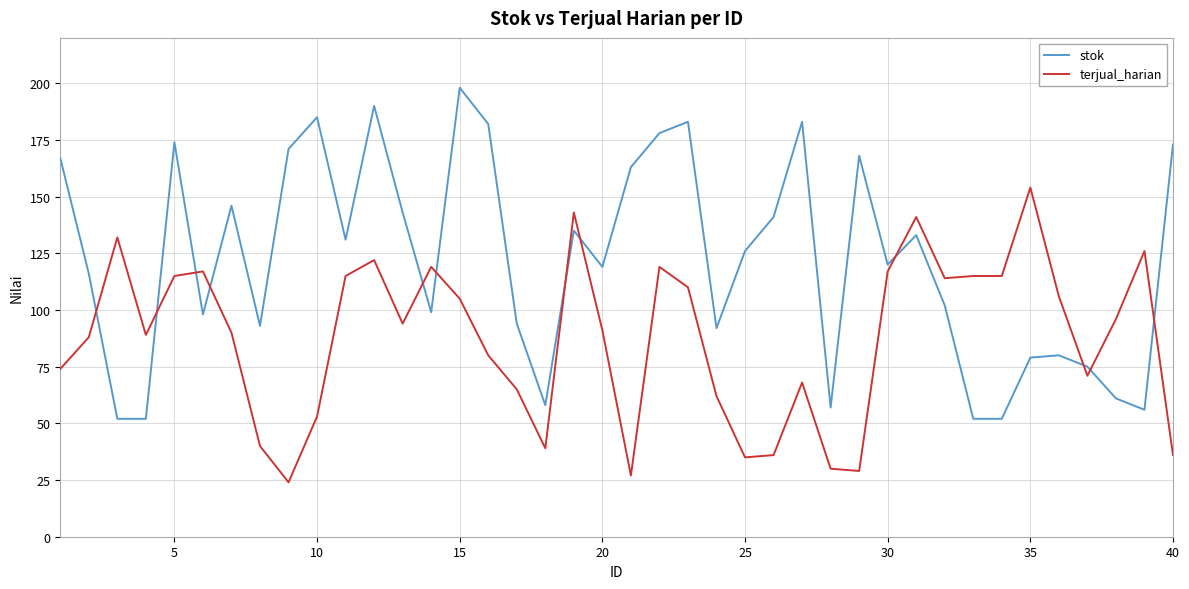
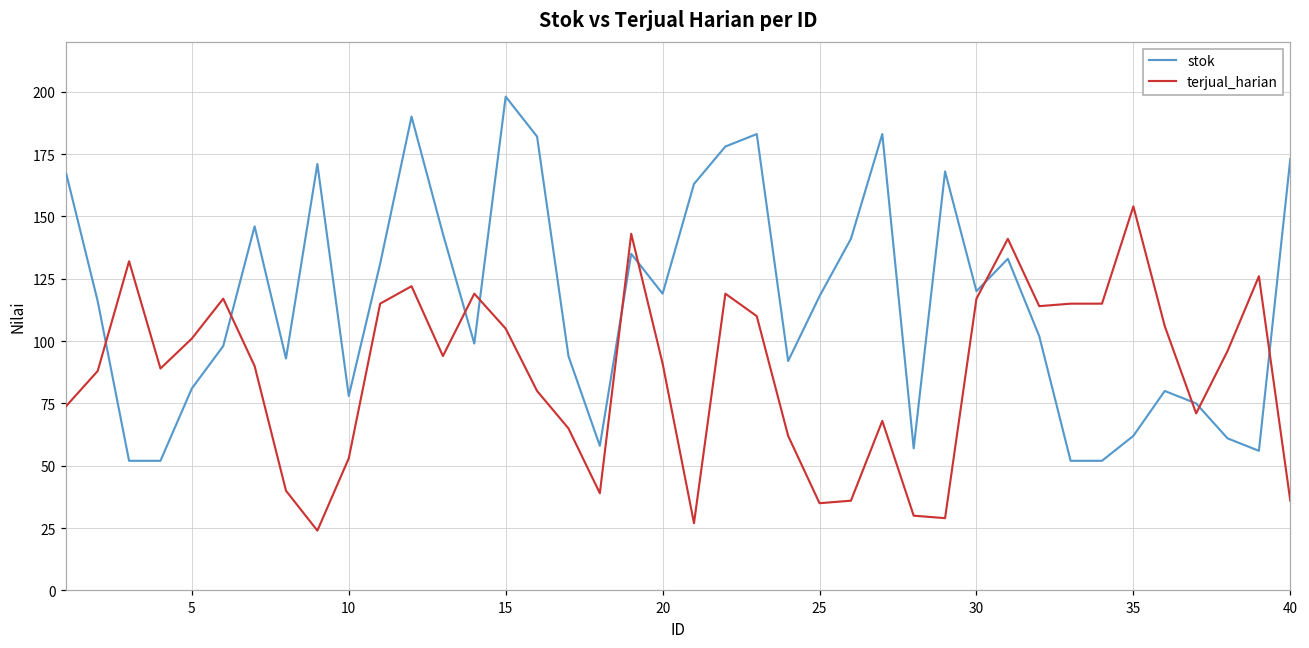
stok, 5: 174 -> 81
terjual_harian, 5: 115 -> 101
stok, 10: 185 -> 78
stok, 25: 126 -> 118
stok, 35: 79 -> 62
